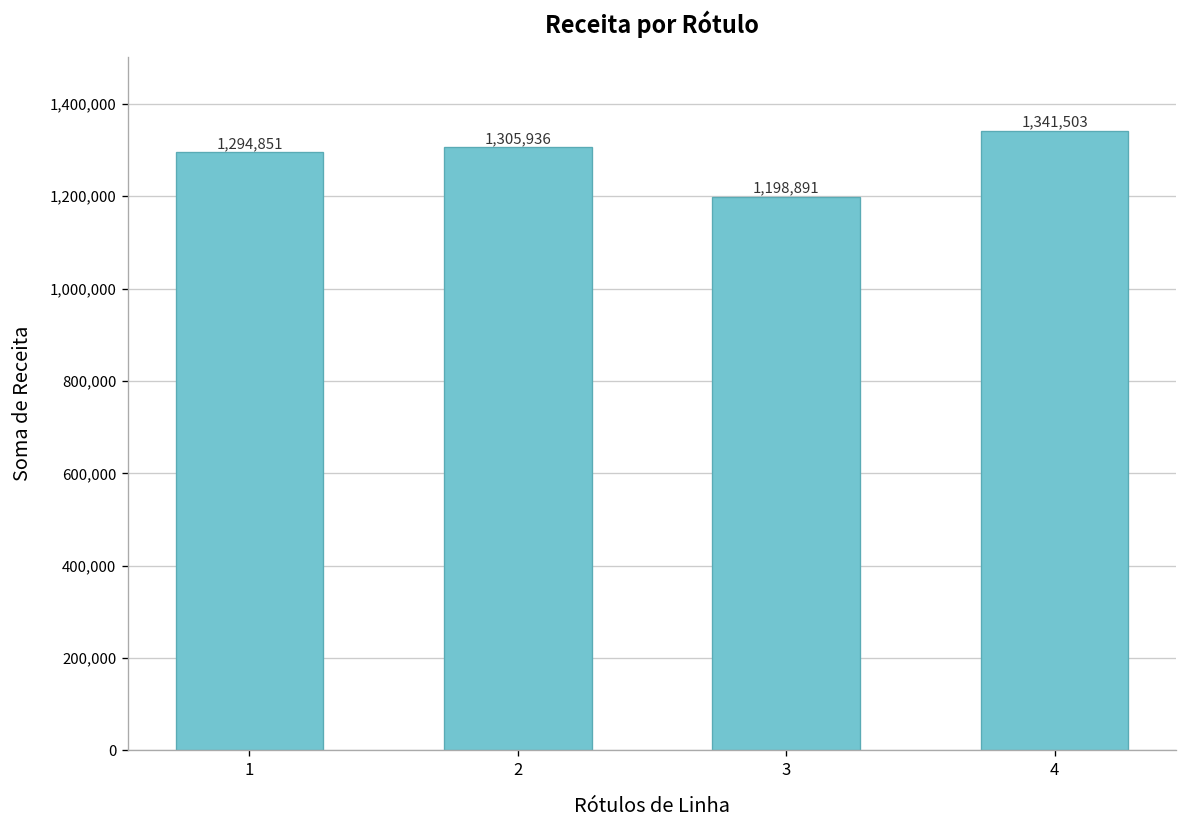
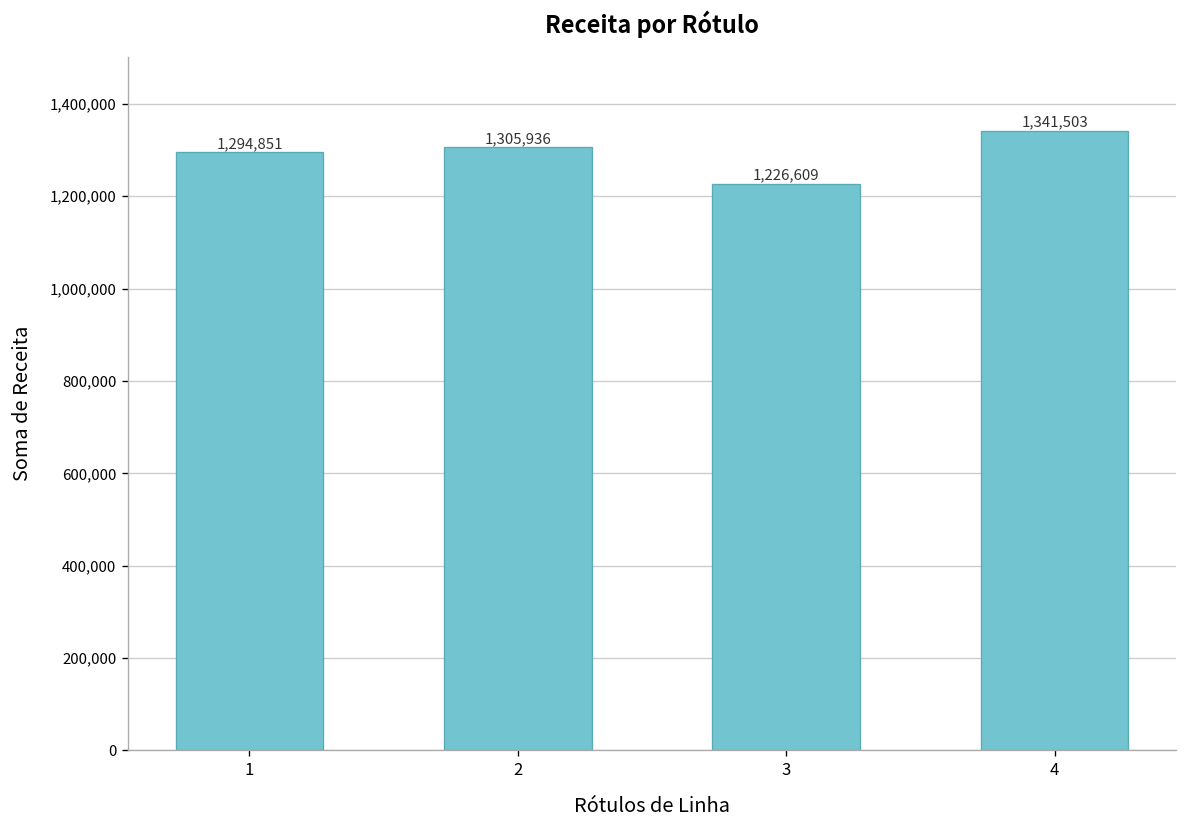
3: 1,198,891 -> 1,226,609
